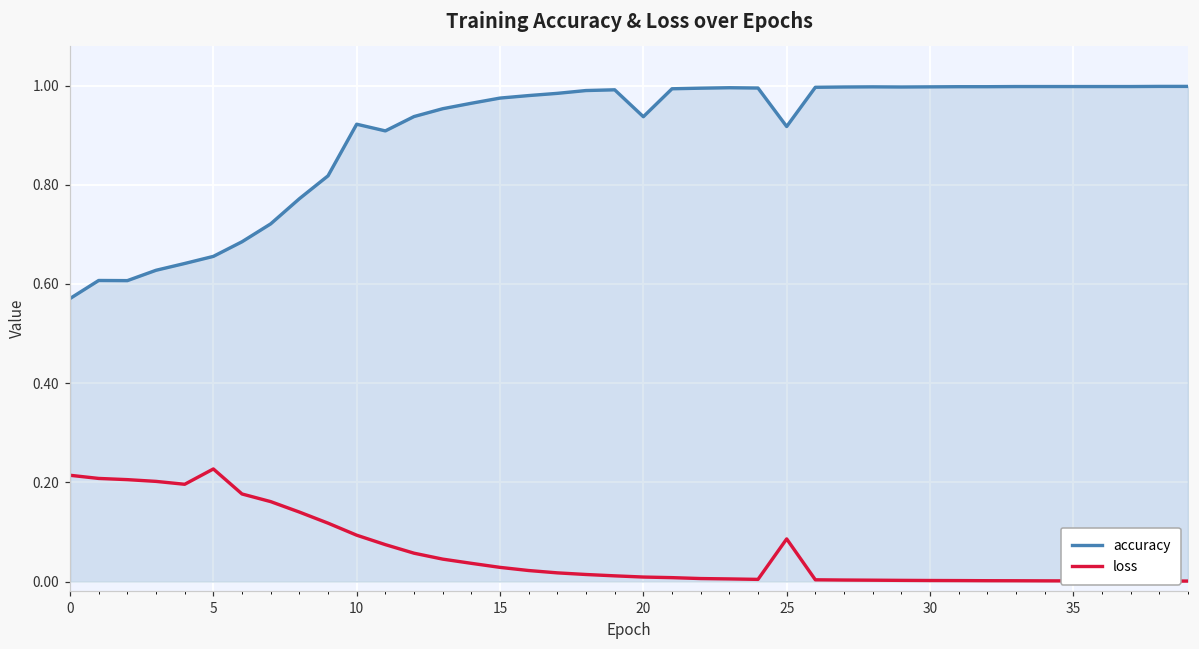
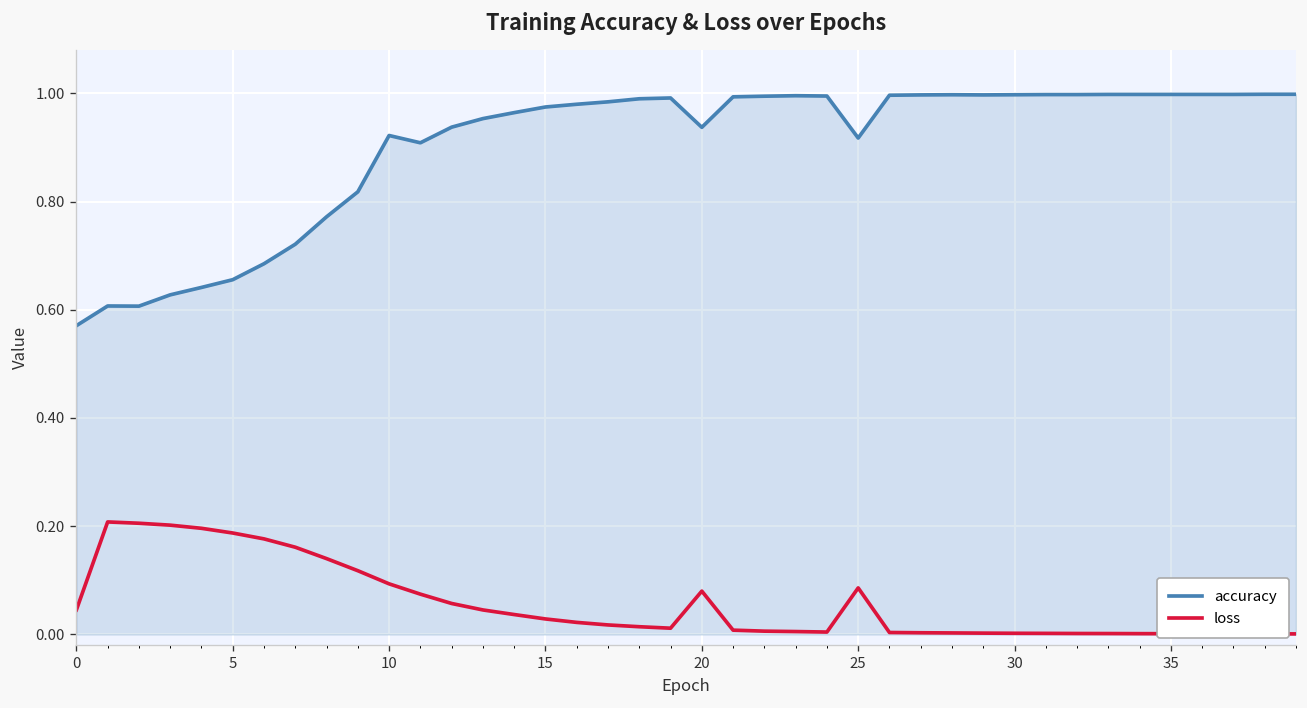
loss, 0: 0.21 -> 0.05
loss, 5: 0.23 -> 0.19
loss, 20: 0.01 -> 0.08
